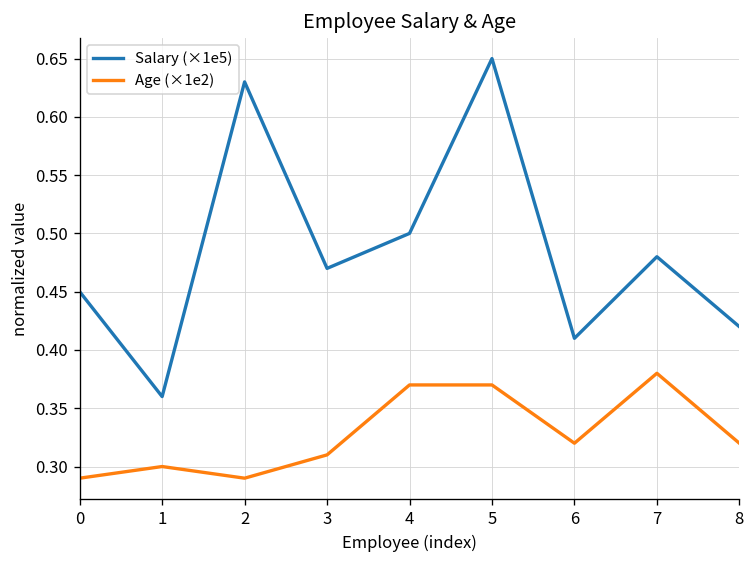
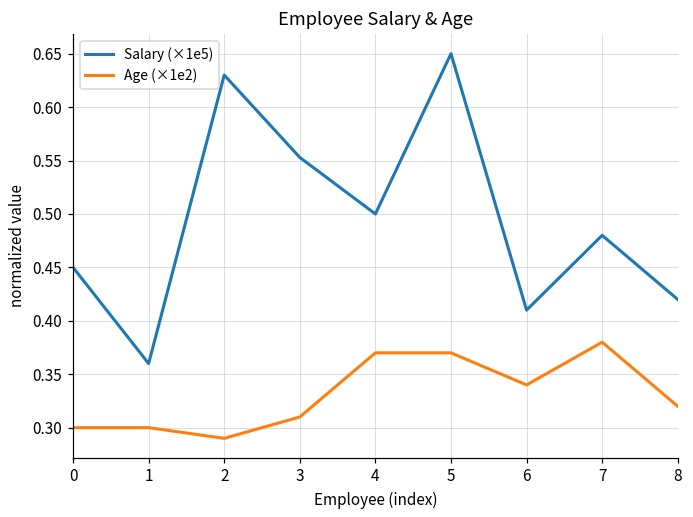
Age (×1e2), 0: 0.29 -> 0.30
Salary (×1e5), 3: 0.47 -> 0.55
Age (×1e2), 6: 0.32 -> 0.34
